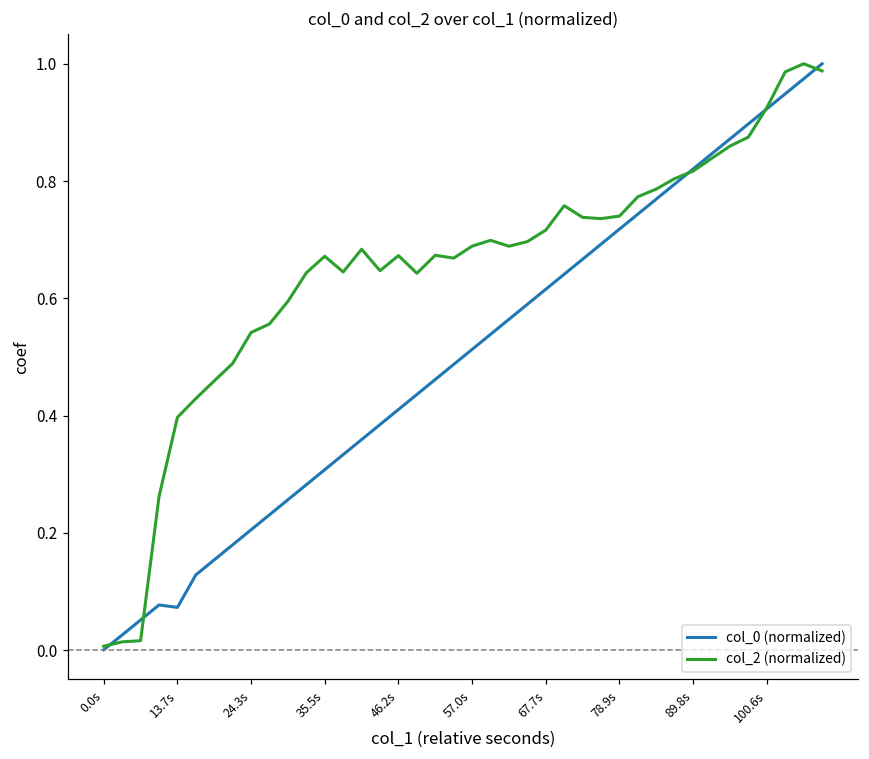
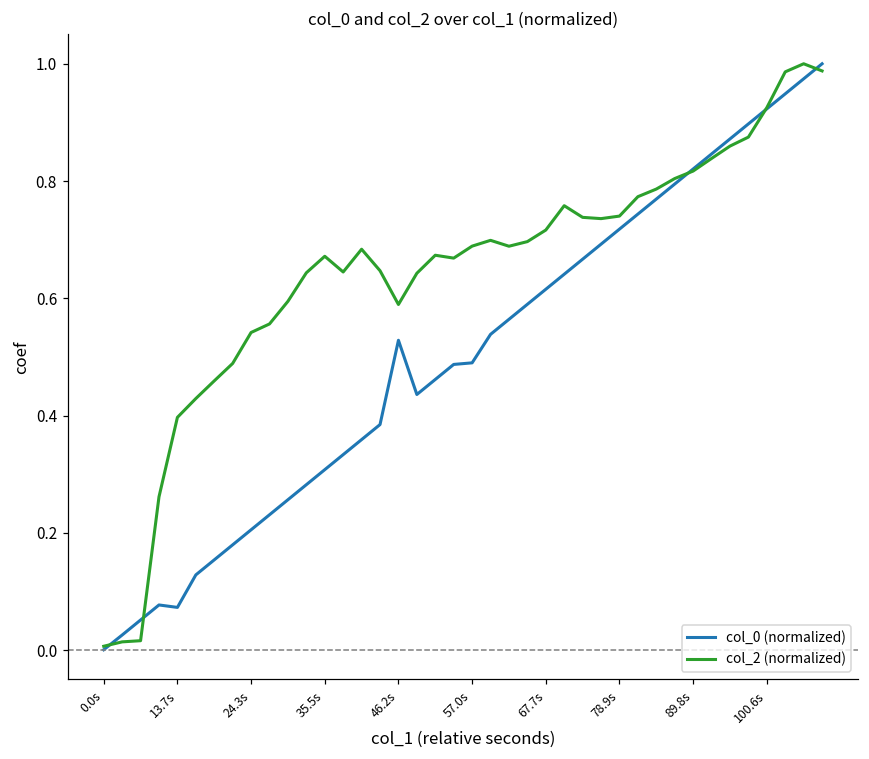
col_0 (normalized), 46.2s: 0.41 -> 0.53
col_2 (normalized), 46.2s: 0.67 -> 0.59
col_0 (normalized), 57.0s: 0.51 -> 0.49
